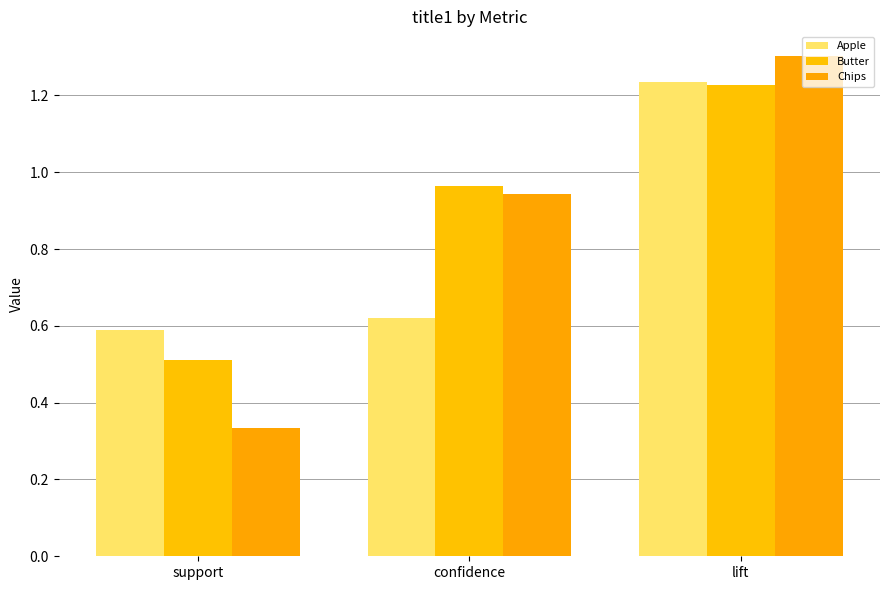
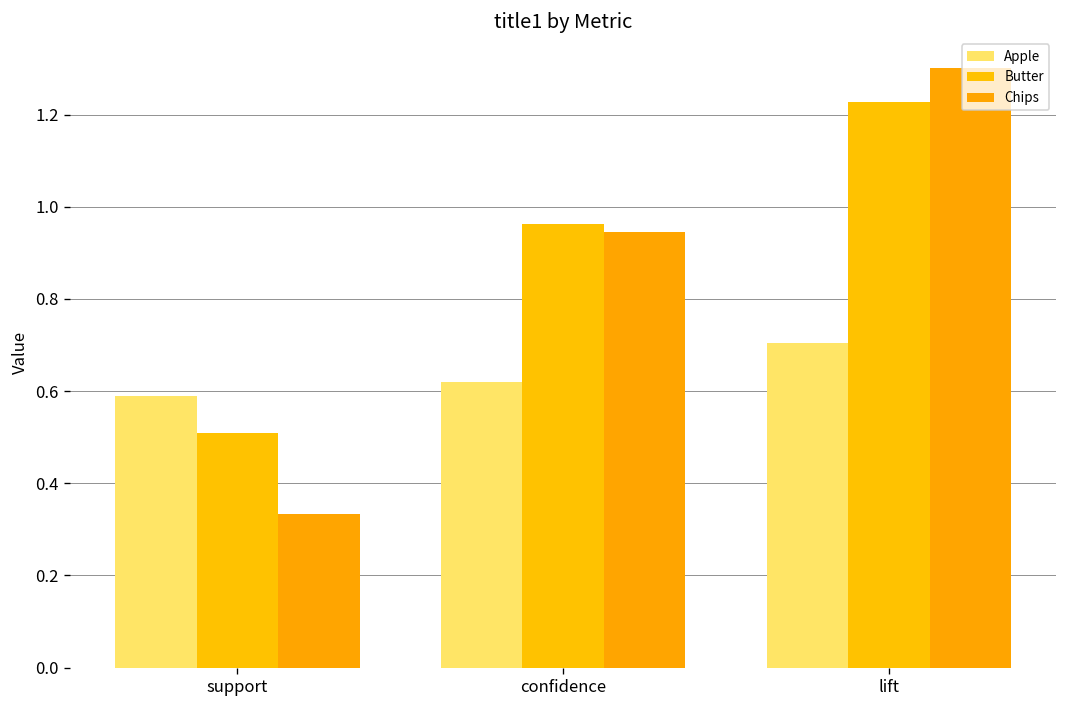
Apple, lift: 1.23 -> 0.70
